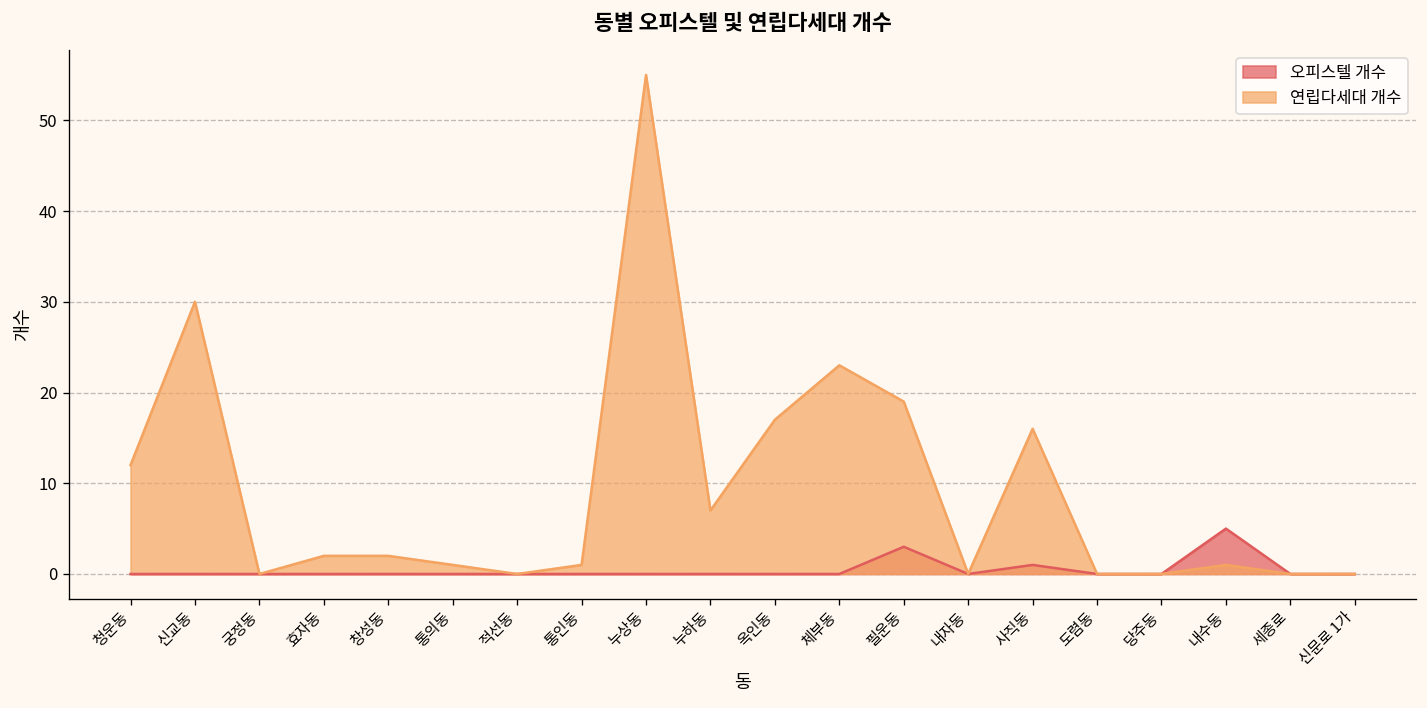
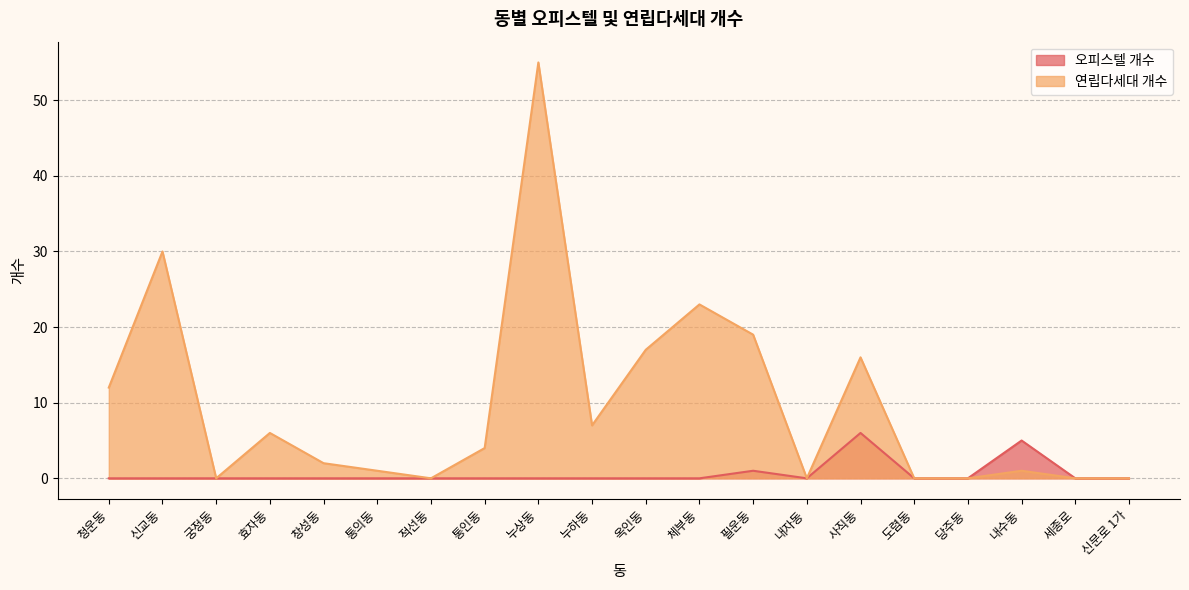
연립다세대 개수, 효자동: 2 -> 6
연립다세대 개수, 통인동: 1 -> 4
오피스텔 개수, 필운동: 3 -> 1
오피스텔 개수, 사직동: 1 -> 6
